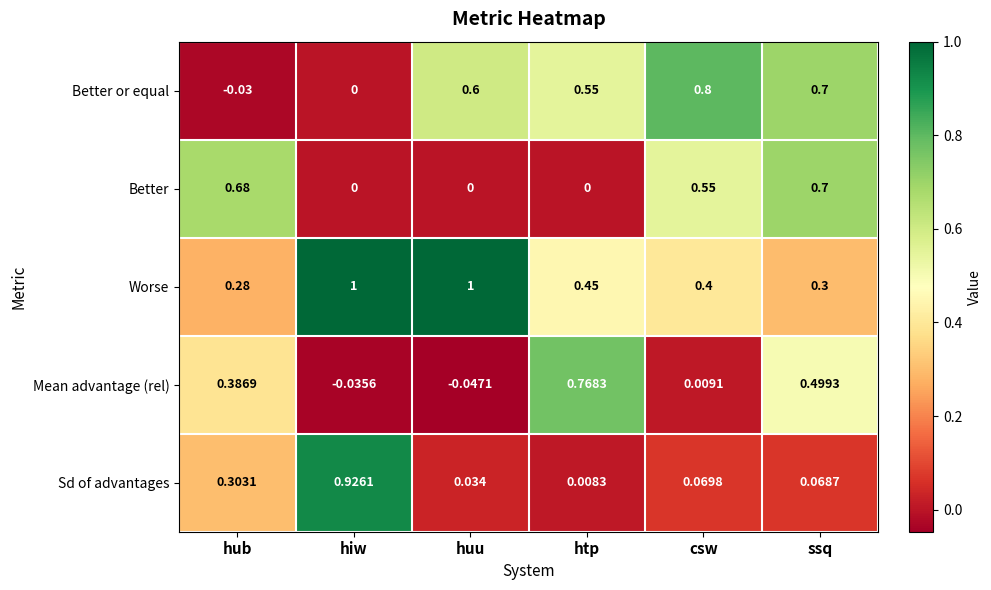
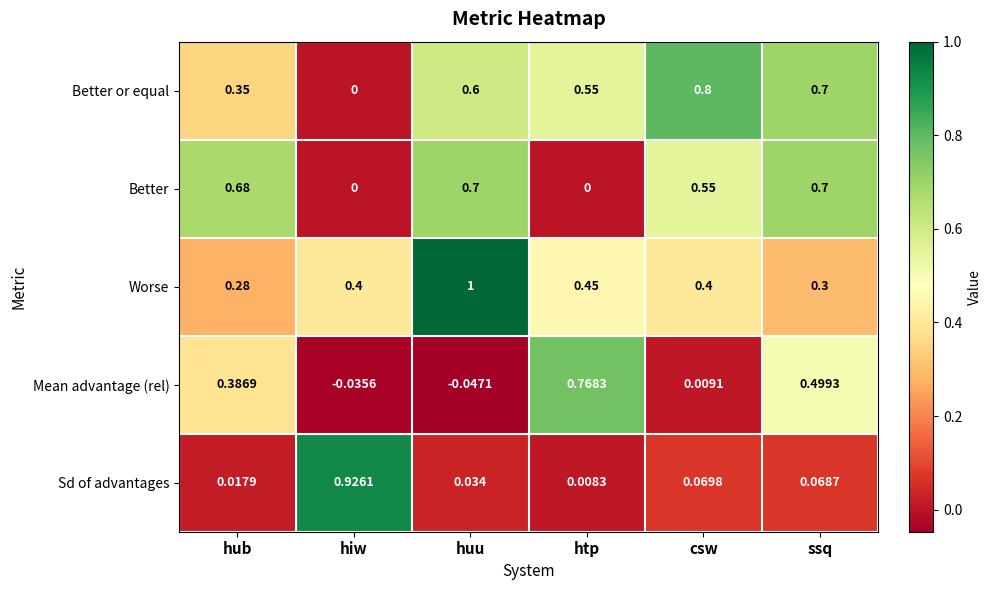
Better or equal, hub: -0.03 -> 0.35
Better, huu: 0 -> 0.7
Worse, hiw: 1 -> 0.4
Sd of advantages, hub: 0.3031 -> 0.0179
